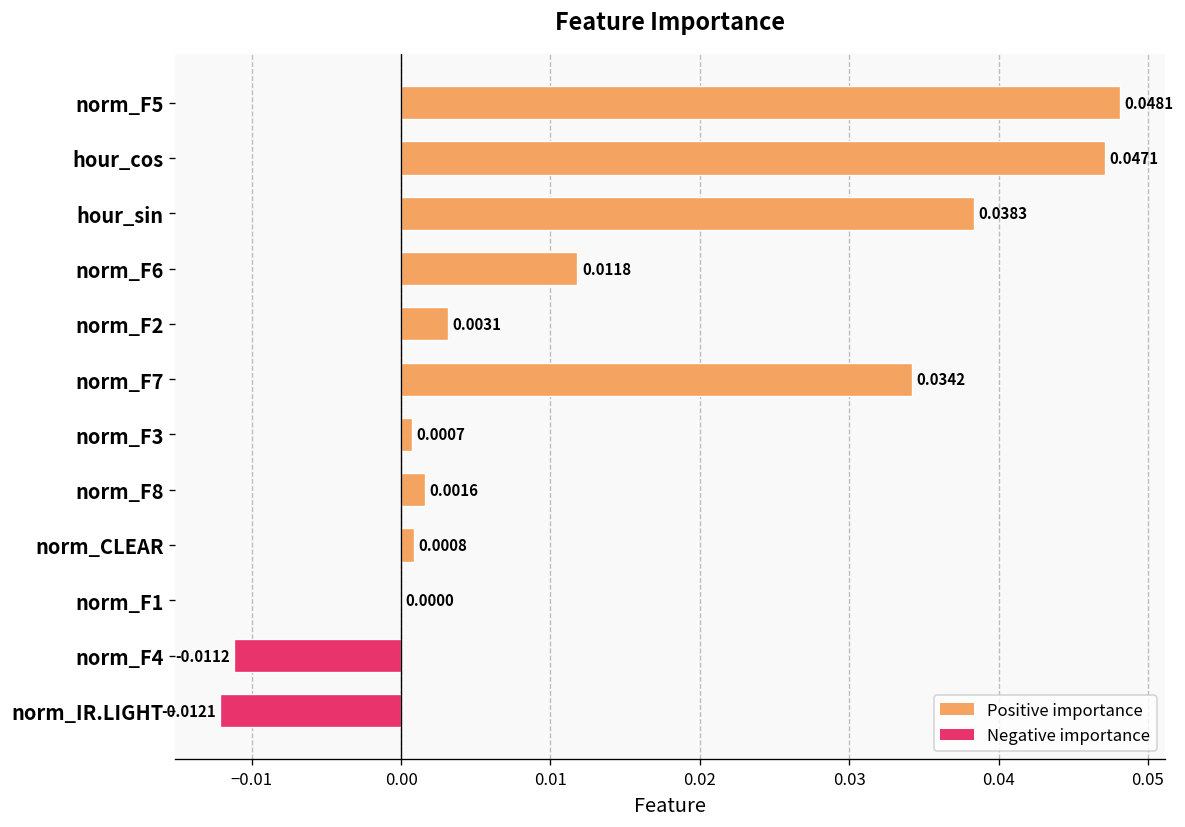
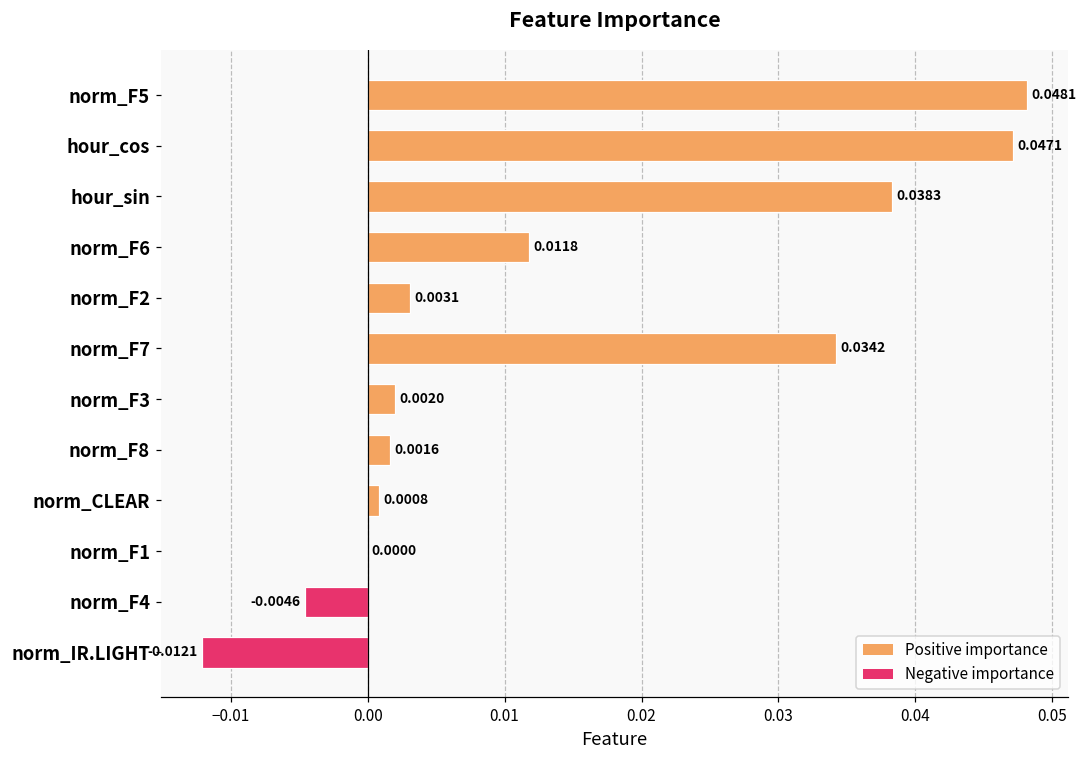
norm_F3: 0.0007 -> 0.0020
norm_F4: -0.0112 -> -0.0046
